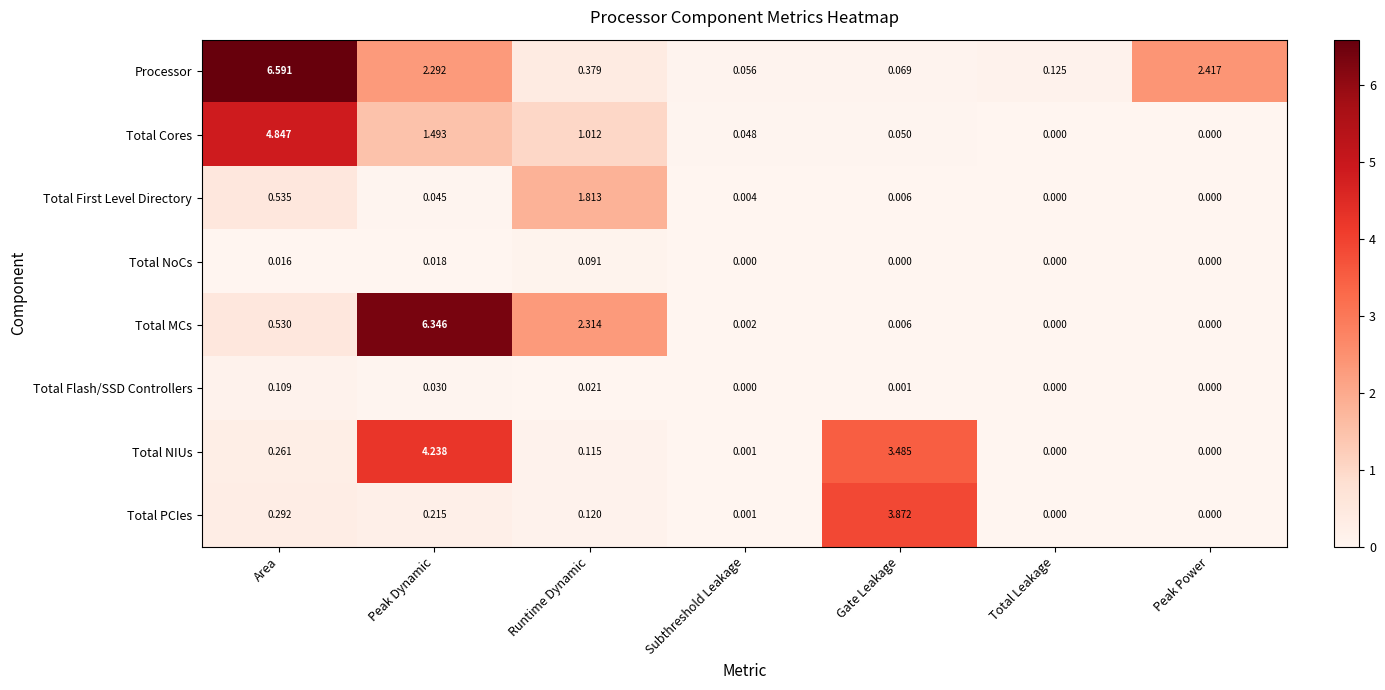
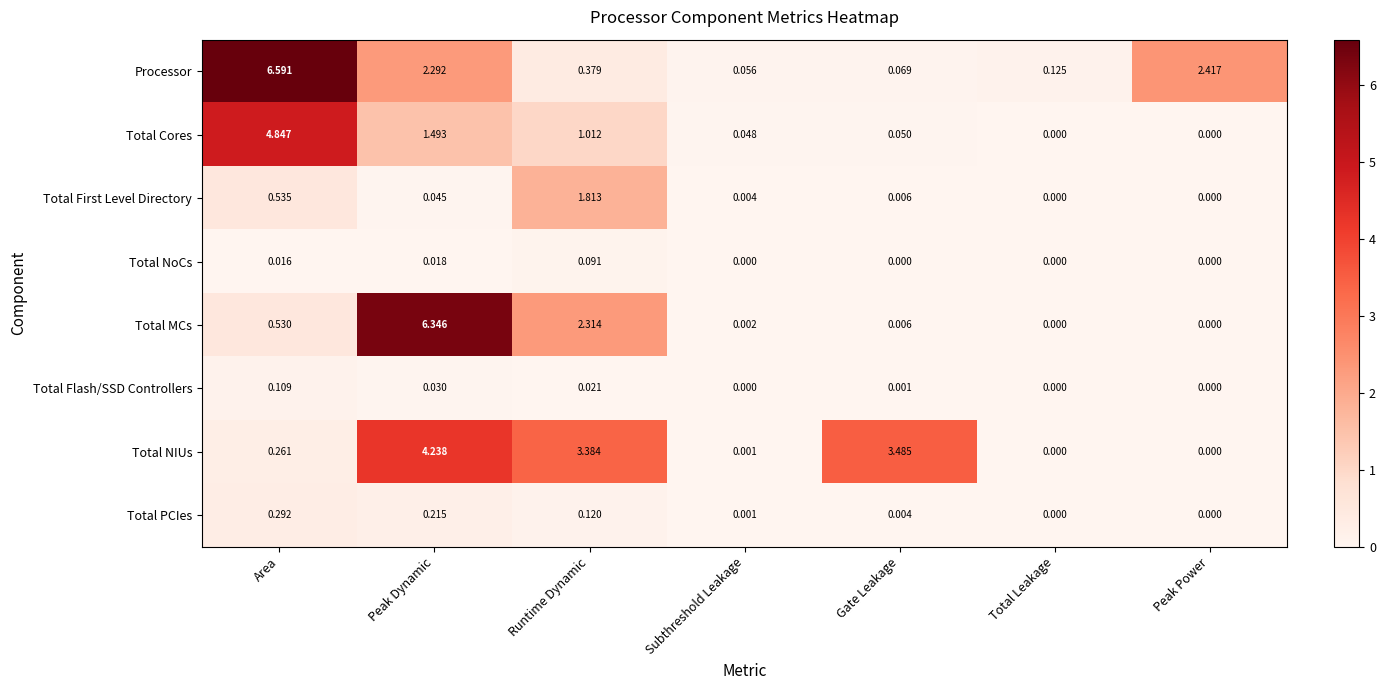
Total NIUs, Runtime Dynamic: 0.115 -> 3.384
Total PCIes, Gate Leakage: 3.872 -> 0.004
